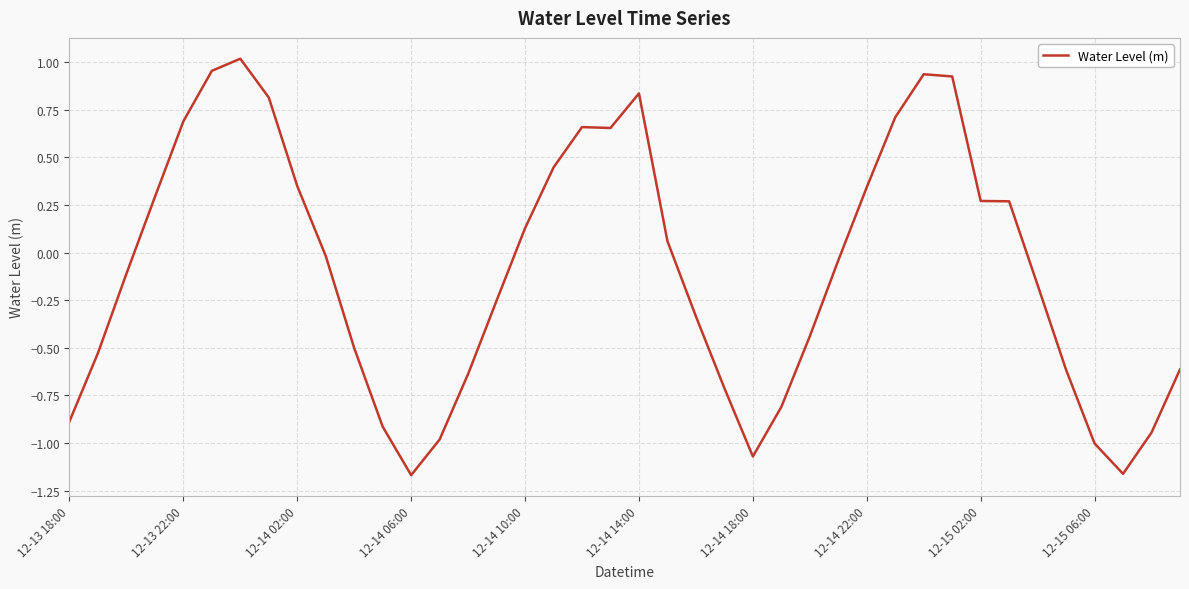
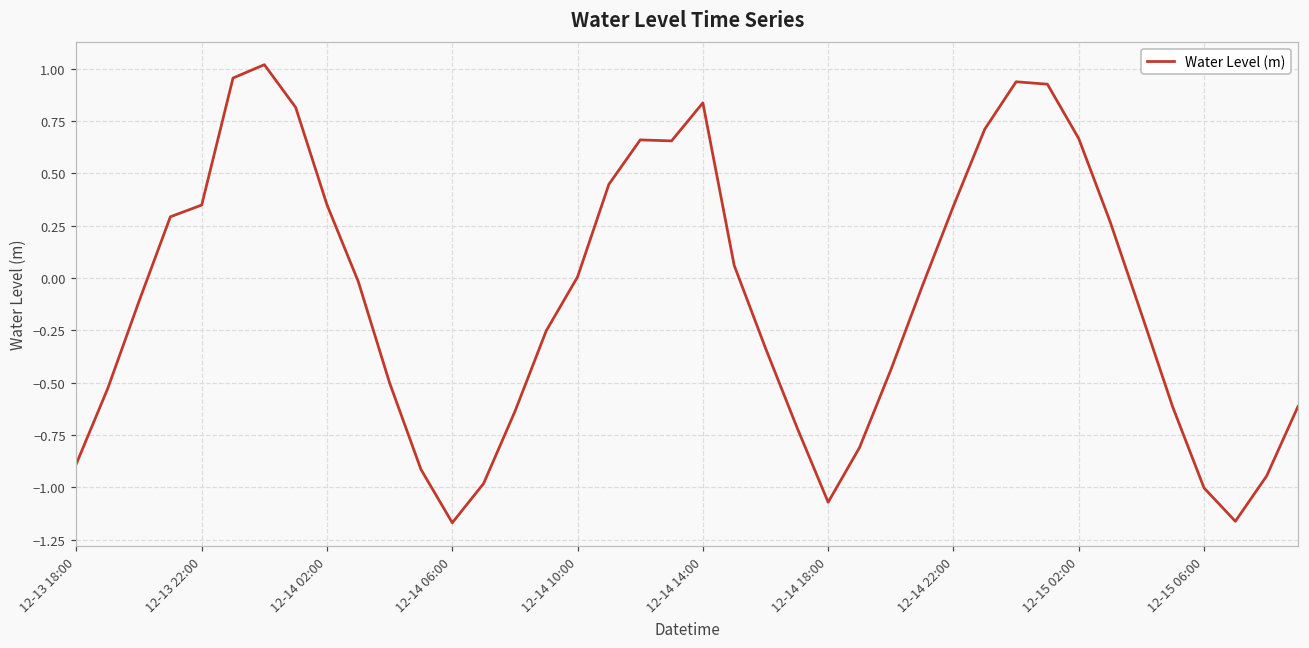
12-13 22:00: 0.69 -> 0.35
12-14 10:00: 0.13 -> 0.01
12-15 02:00: 0.27 -> 0.67
